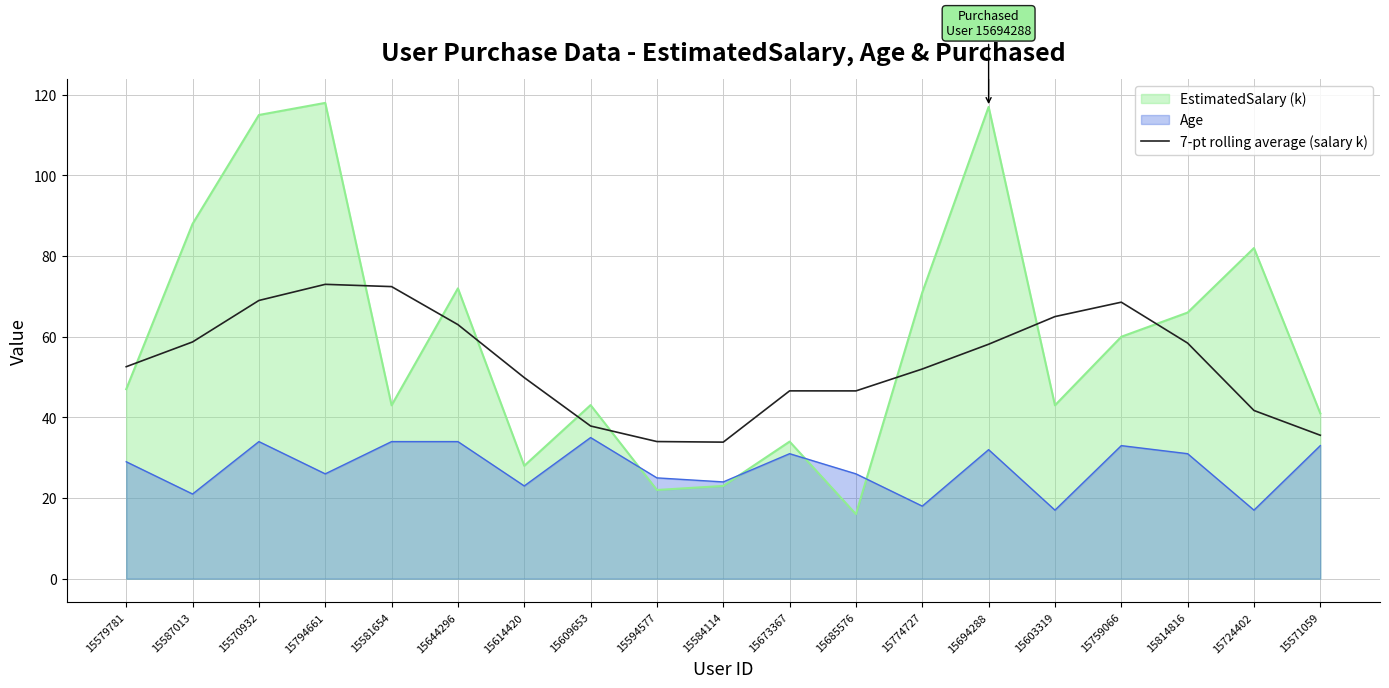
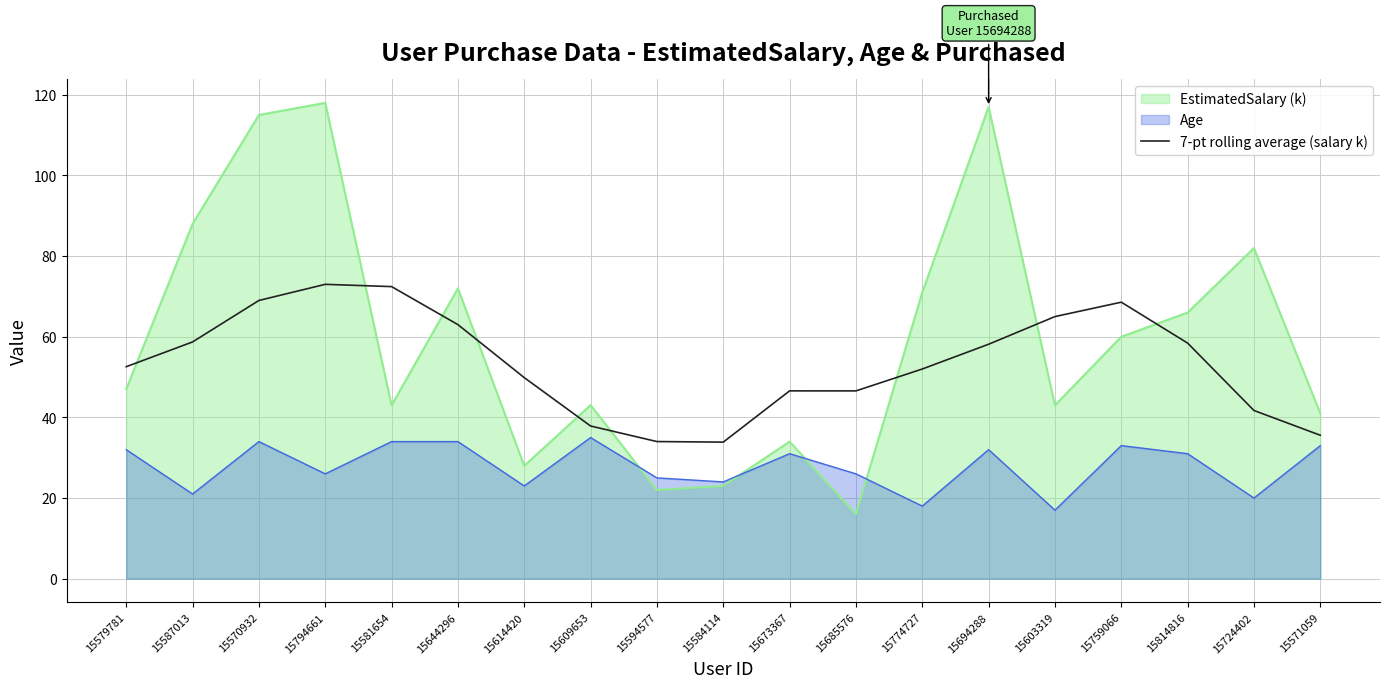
Age, 15579781: 29 -> 32
Age, 15724402: 17 -> 20
